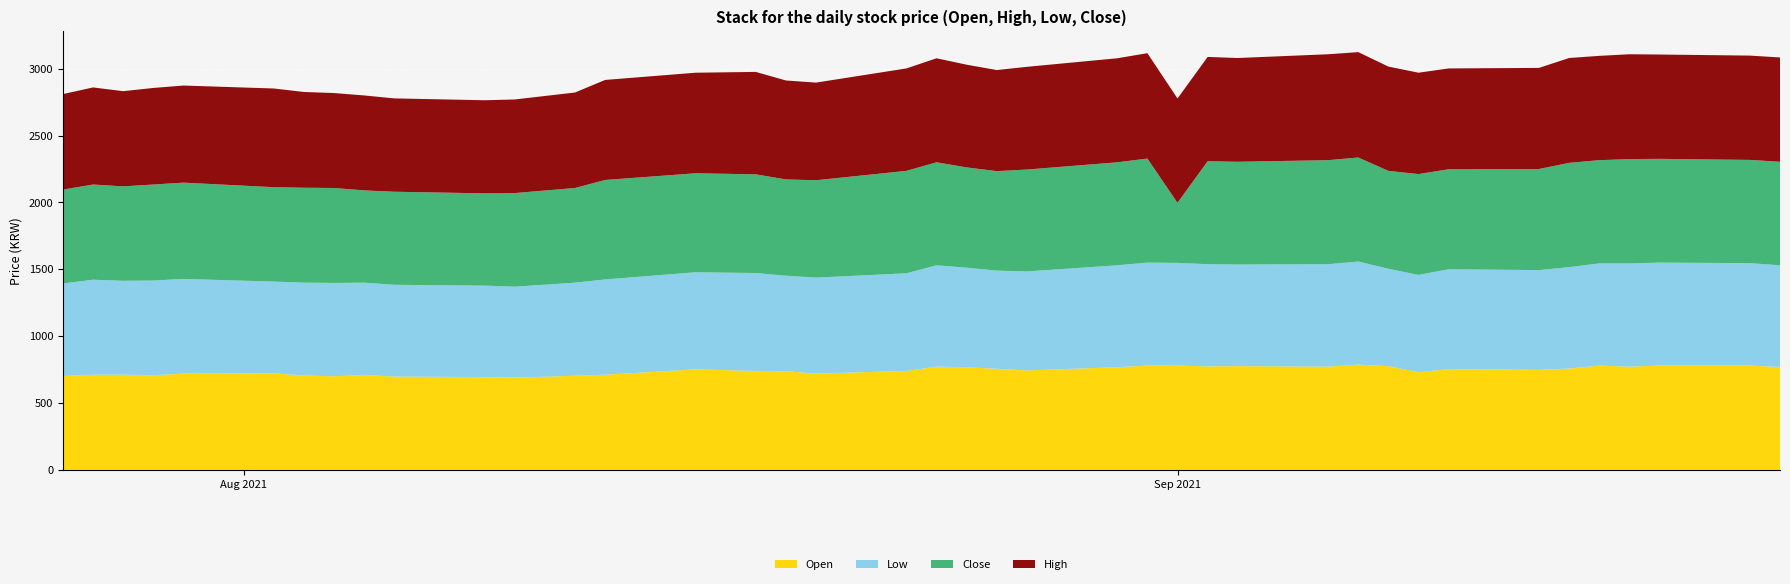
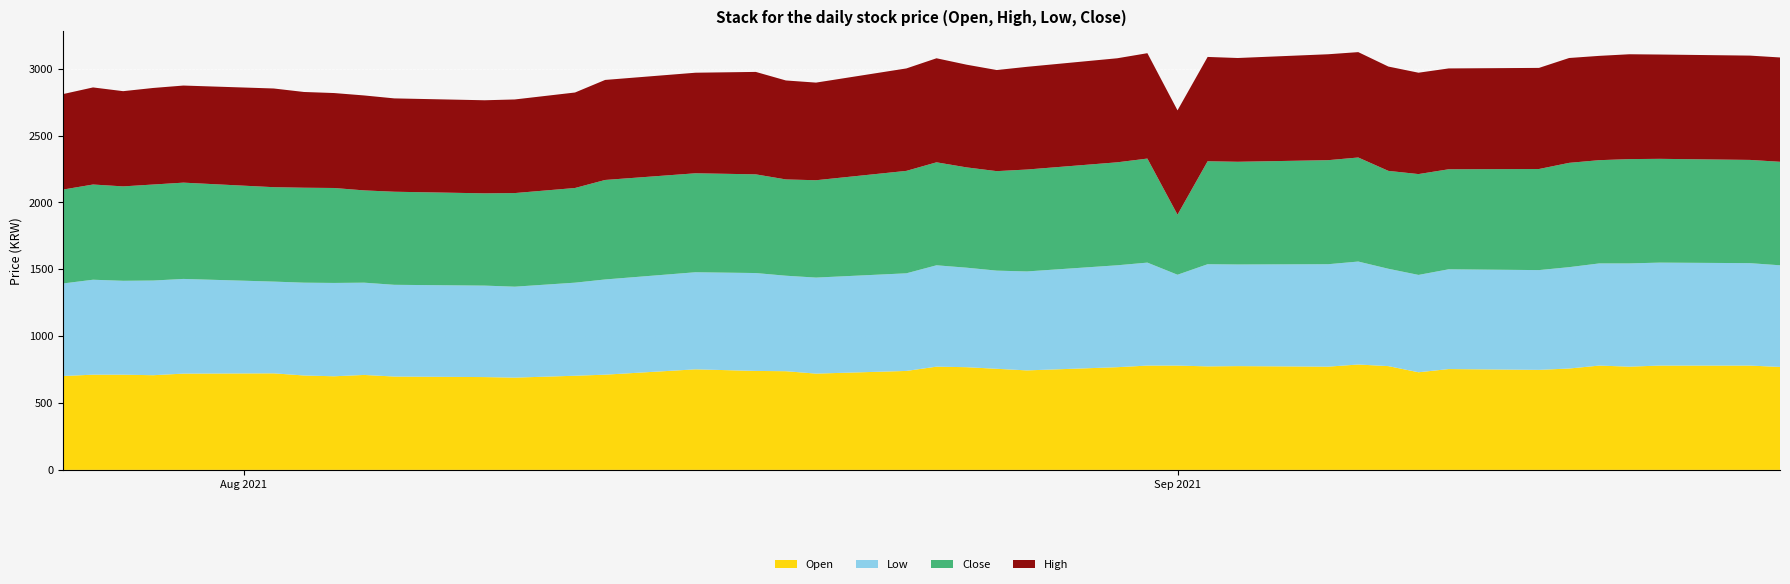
Low, Sep 2021: 770 -> 680
